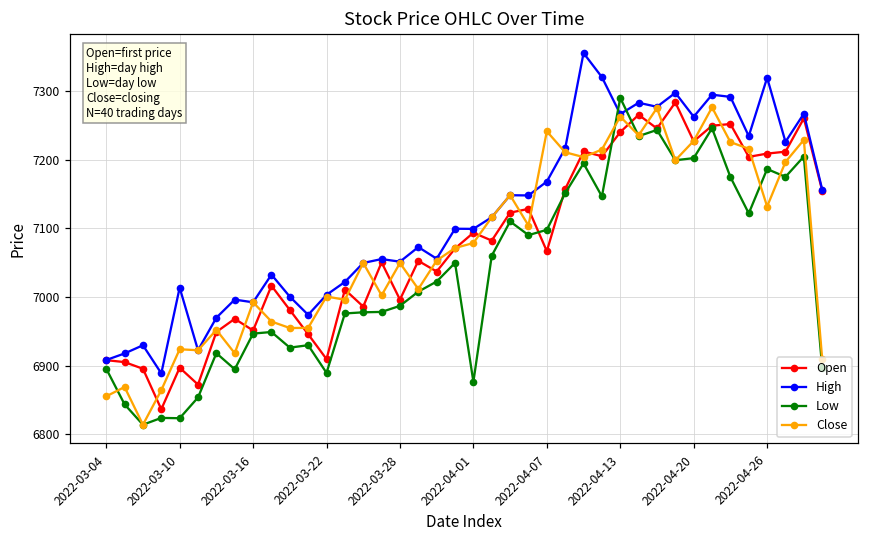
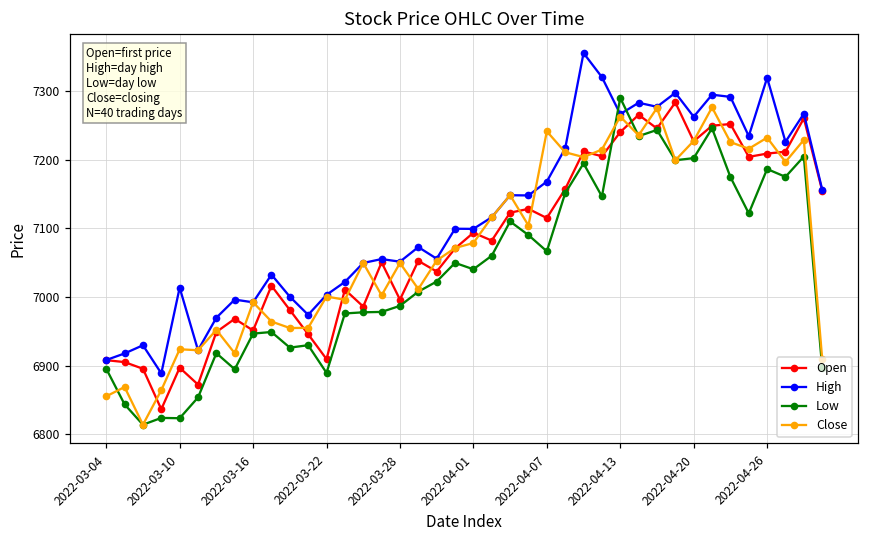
Low, 2022-04-01: 6880 -> 7040
Open, 2022-04-07: 7070 -> 7120
Low, 2022-04-07: 7100 -> 7070
Close, 2022-04-26: 7130 -> 7230
